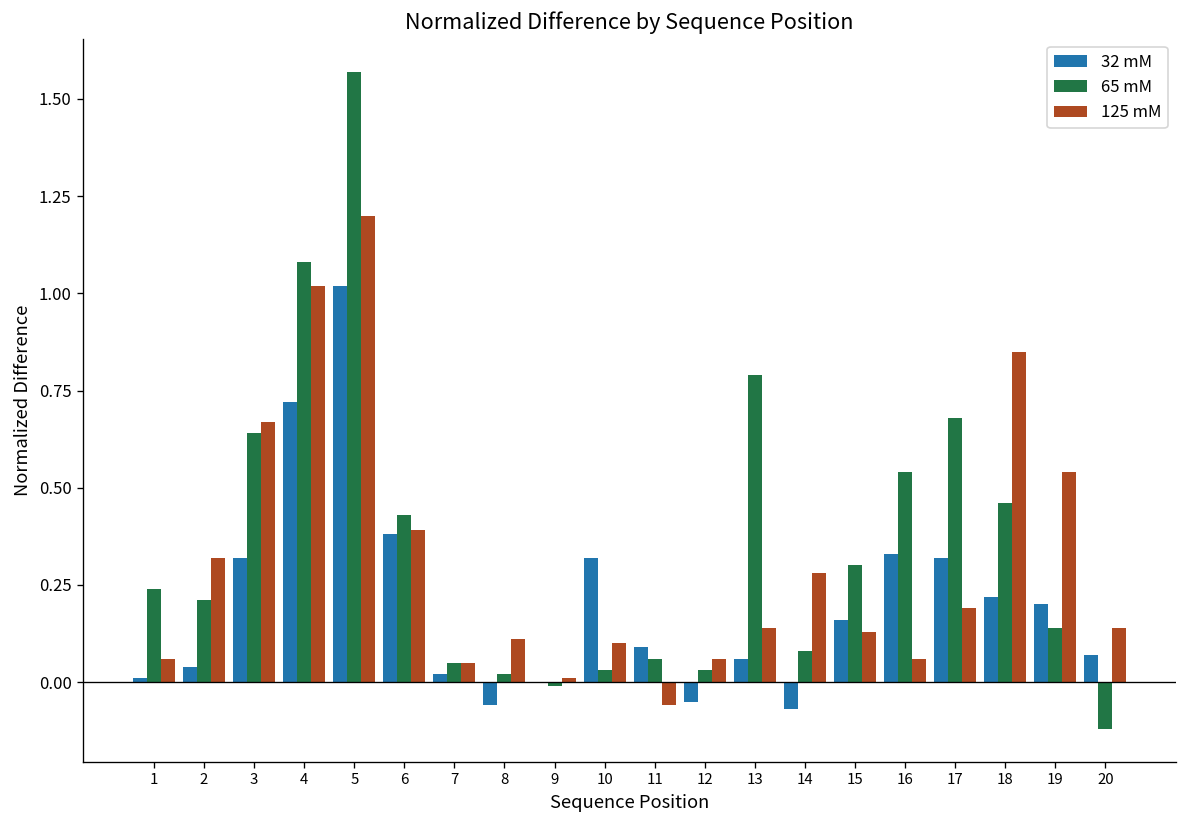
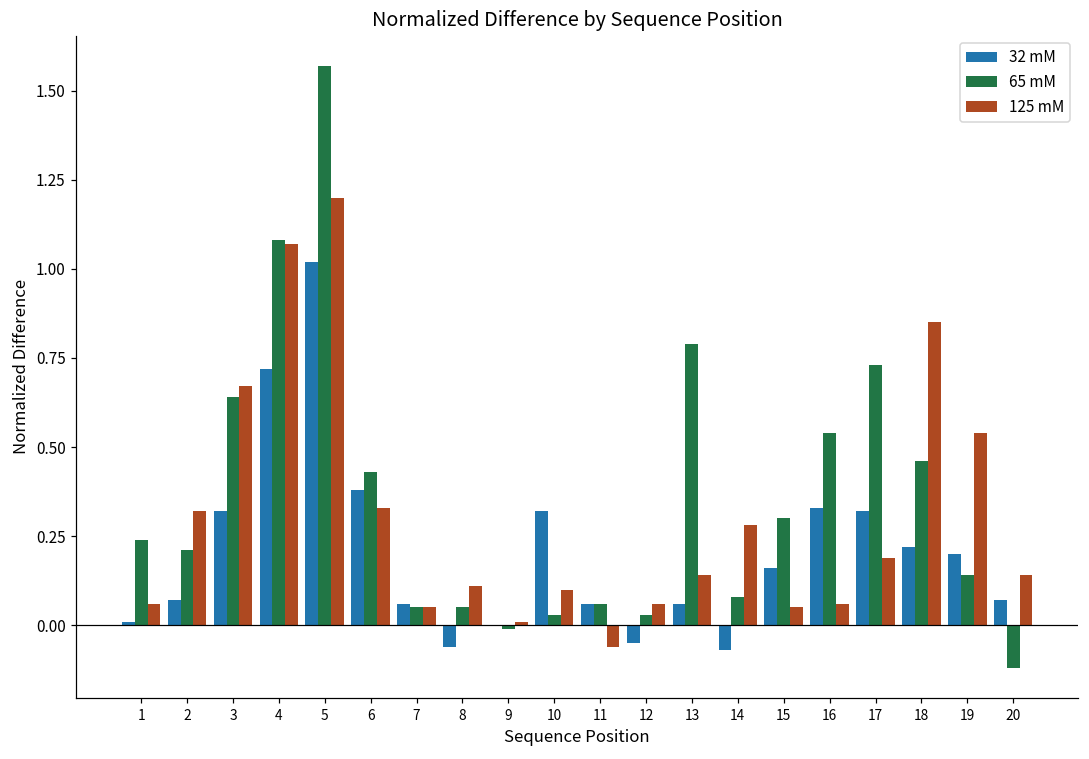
32 mM, 2: 0.04 -> 0.07
125 mM, 4: 1.02 -> 1.07
125 mM, 6: 0.39 -> 0.33
32 mM, 7: 0.02 -> 0.06
65 mM, 8: 0.02 -> 0.05
32 mM, 11: 0.09 -> 0.06
125 mM, 15: 0.13 -> 0.05
65 mM, 17: 0.68 -> 0.73
